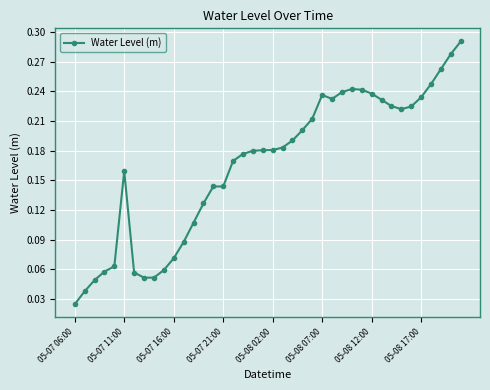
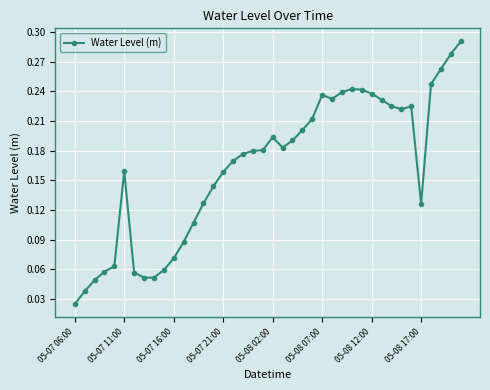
05-07 21:00: 0.14 -> 0.16
05-08 02:00: 0.18 -> 0.19
05-08 17:00: 0.23 -> 0.13
